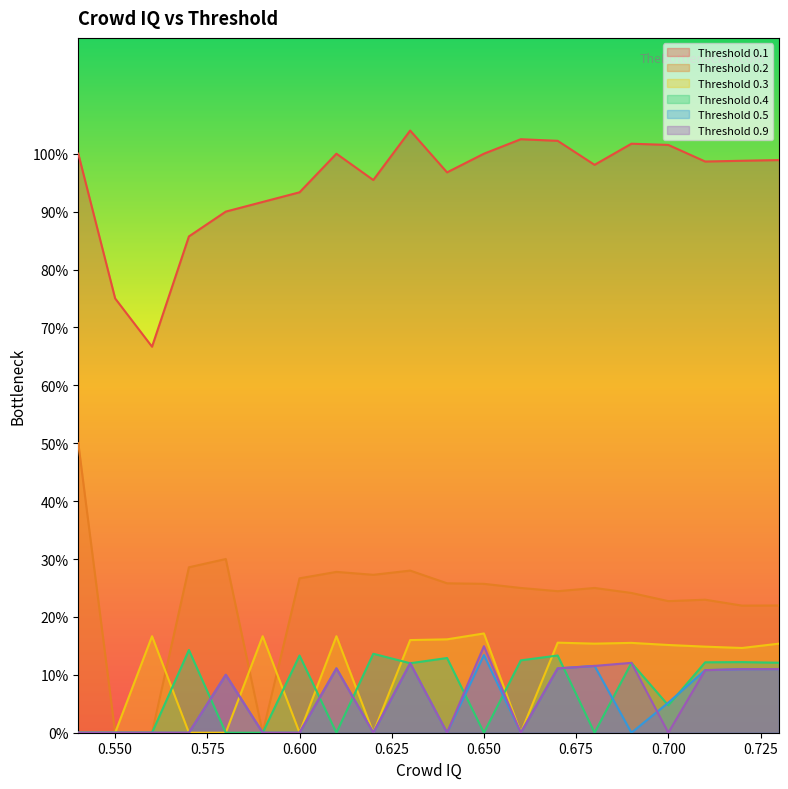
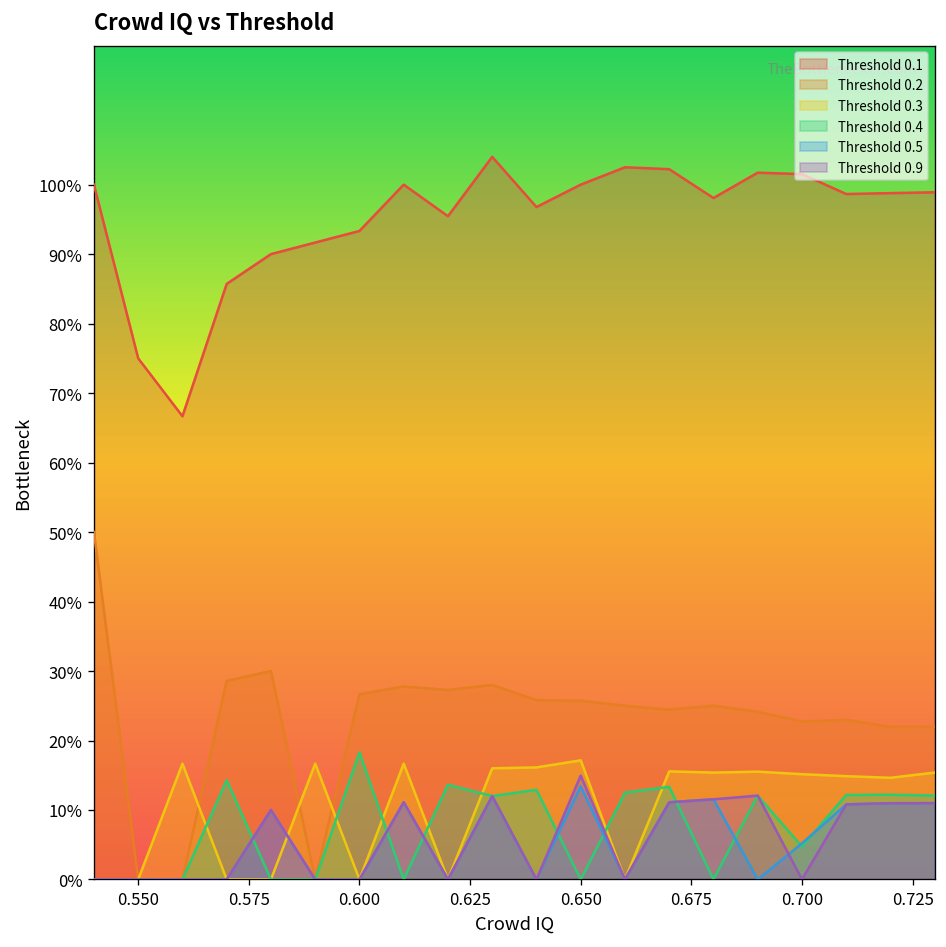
Threshold 0.4, 0.600: 13% -> 18%
